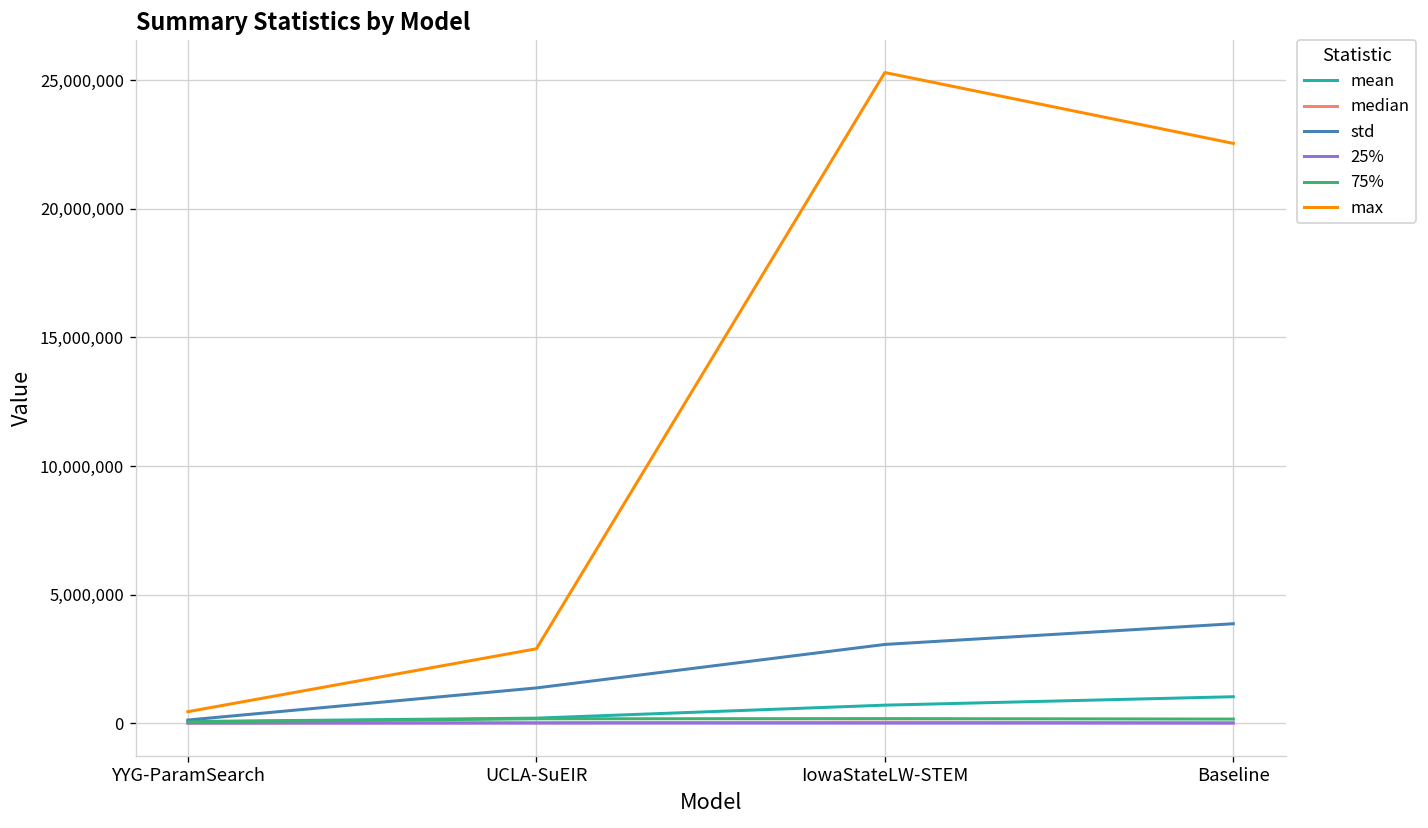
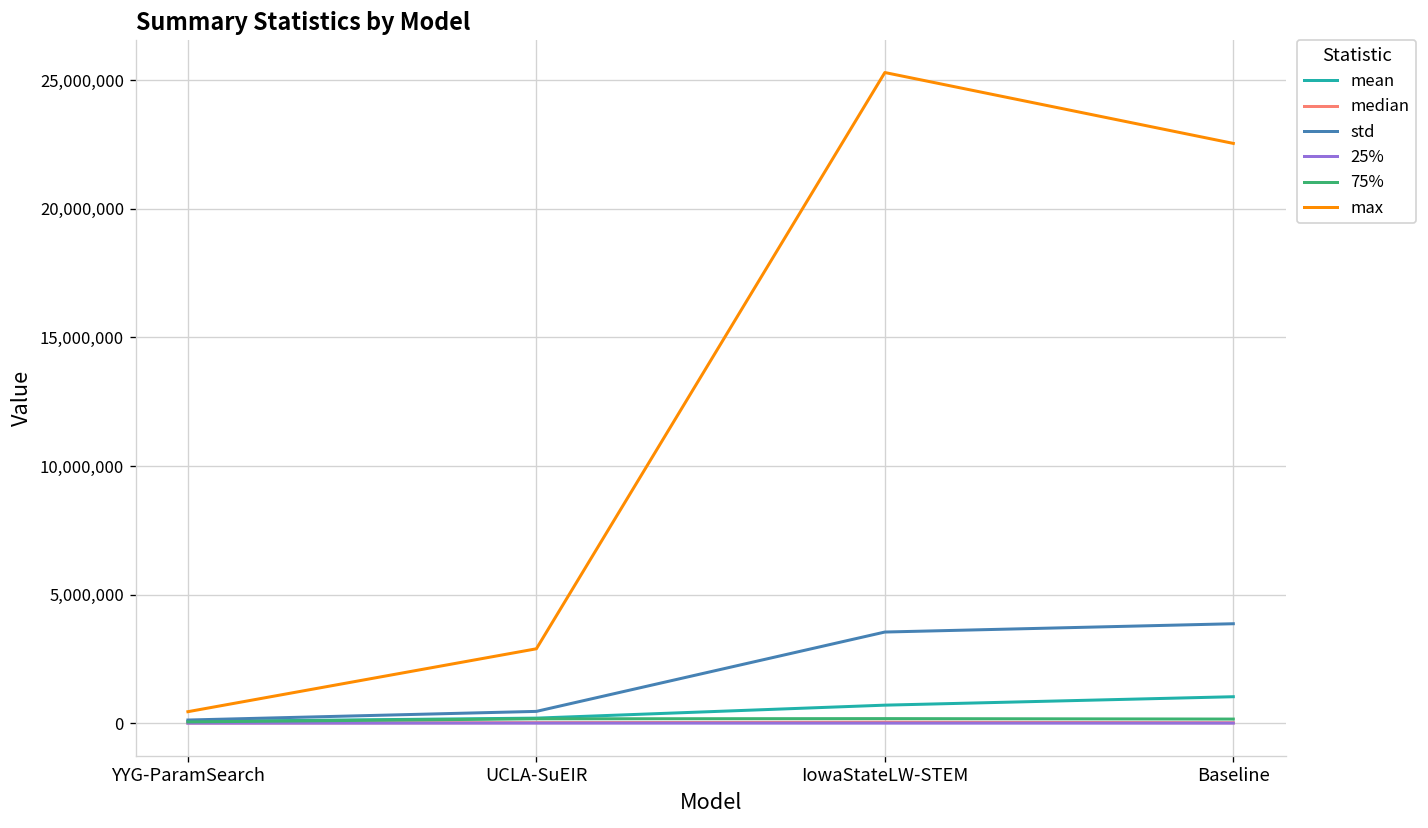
std, UCLA-SuEIR: 1,400,000 -> 500,000
std, IowaStateLW-STEM: 3,100,000 -> 3,500,000
